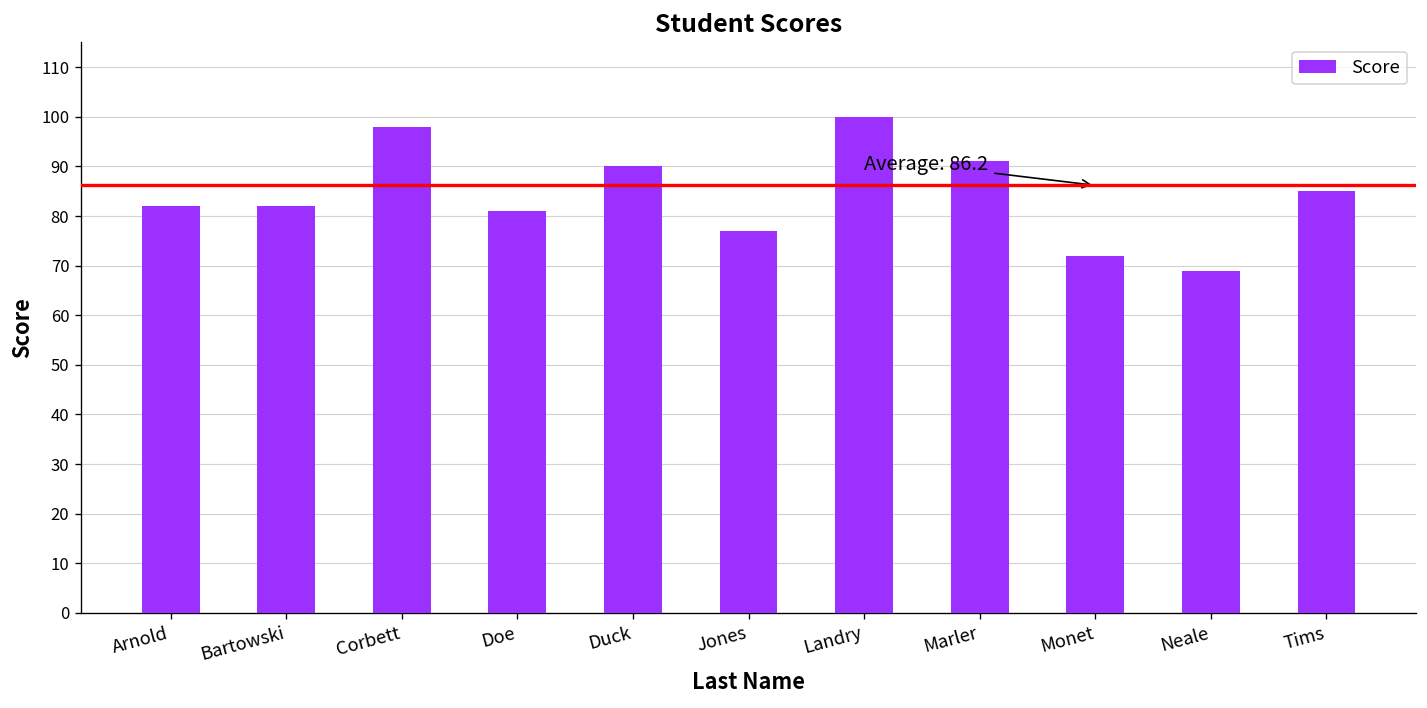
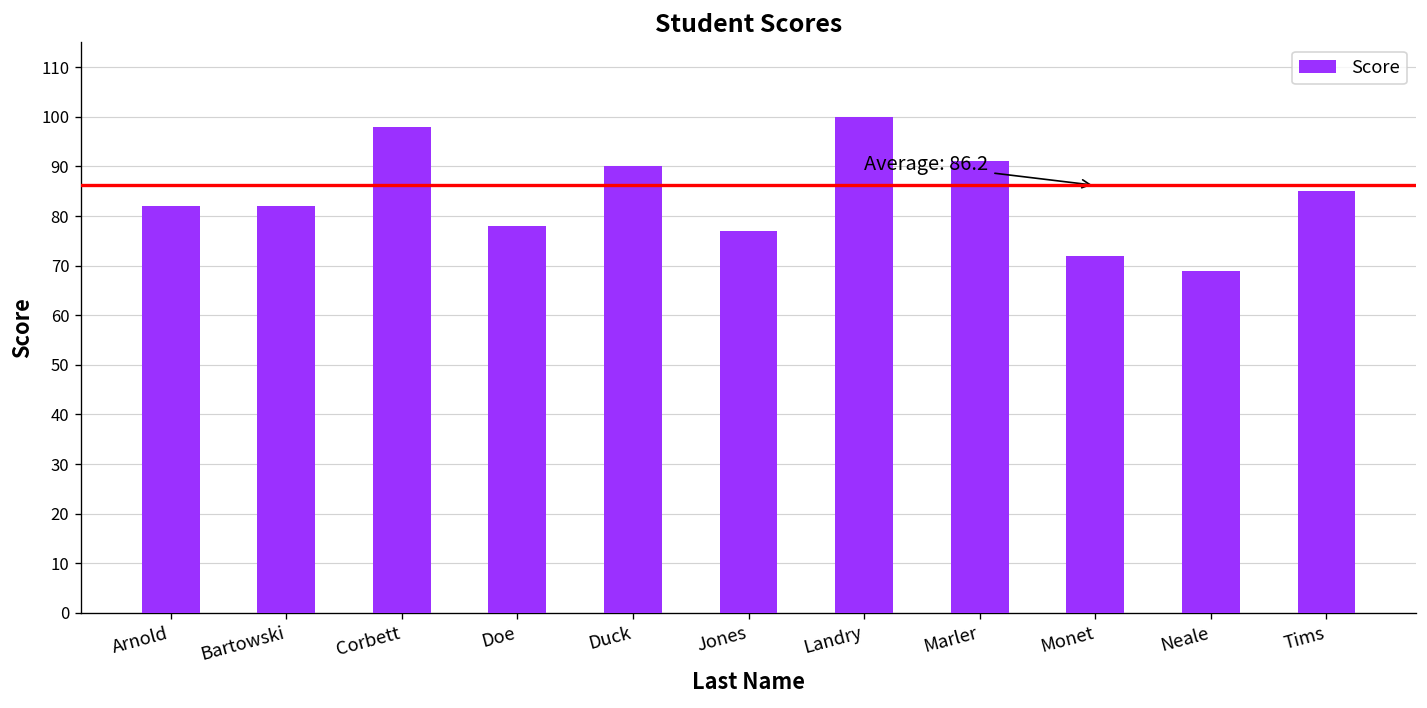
Doe: 81 -> 78
